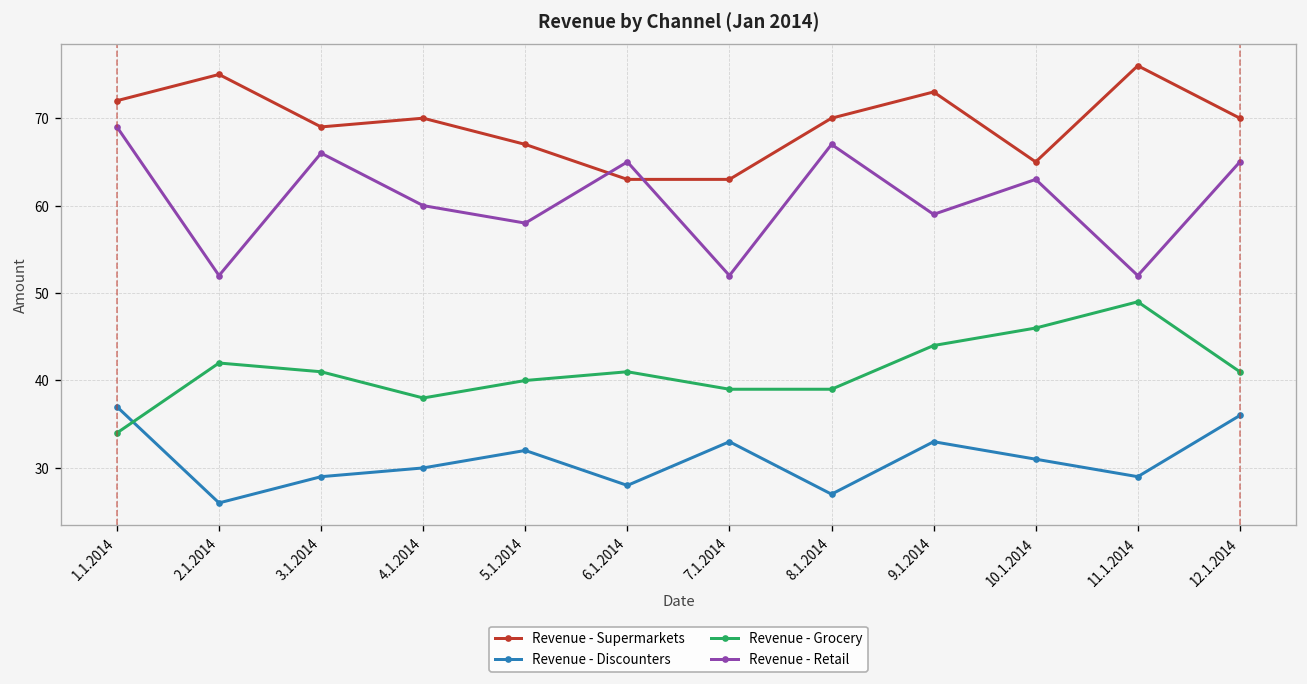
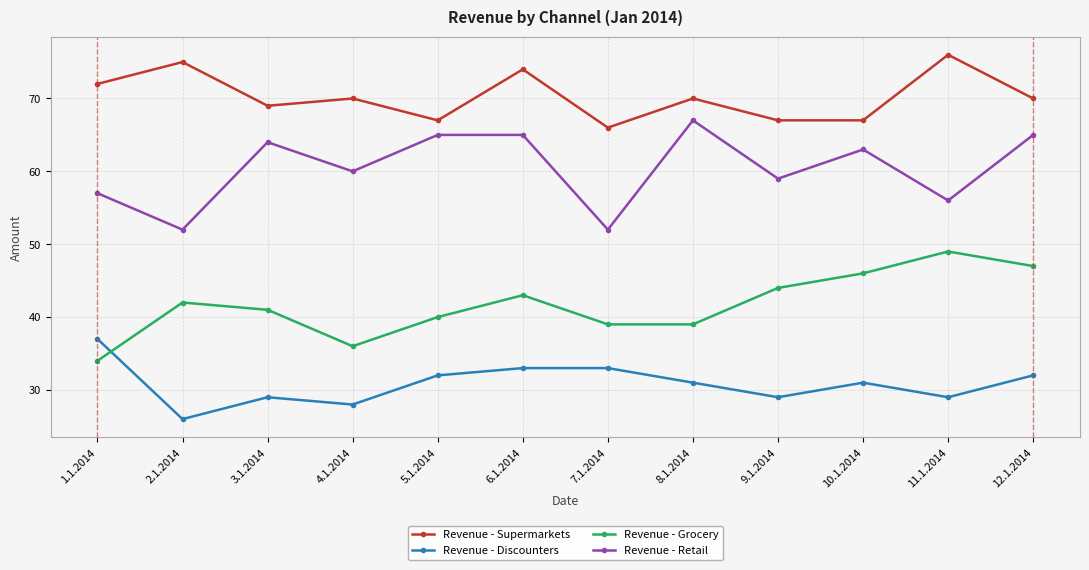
Revenue - Retail, 1.1.2014: 69 -> 57
Revenue - Retail, 3.1.2014: 66 -> 64
Revenue - Discounters, 4.1.2014: 30 -> 28
Revenue - Grocery, 4.1.2014: 38 -> 36
Revenue - Retail, 5.1.2014: 58 -> 65
Revenue - Supermarkets, 6.1.2014: 63 -> 74
Revenue - Discounters, 6.1.2014: 28 -> 33
Revenue - Grocery, 6.1.2014: 41 -> 43
Revenue - Supermarkets, 7.1.2014: 63 -> 66
Revenue - Discounters, 8.1.2014: 27 -> 31
Revenue - Supermarkets, 9.1.2014: 73 -> 67
Revenue - Discounters, 9.1.2014: 33 -> 29
Revenue - Supermarkets, 10.1.2014: 65 -> 67
Revenue - Retail, 11.1.2014: 52 -> 56
Revenue - Discounters, 12.1.2014: 36 -> 32
Revenue - Grocery, 12.1.2014: 41 -> 47
